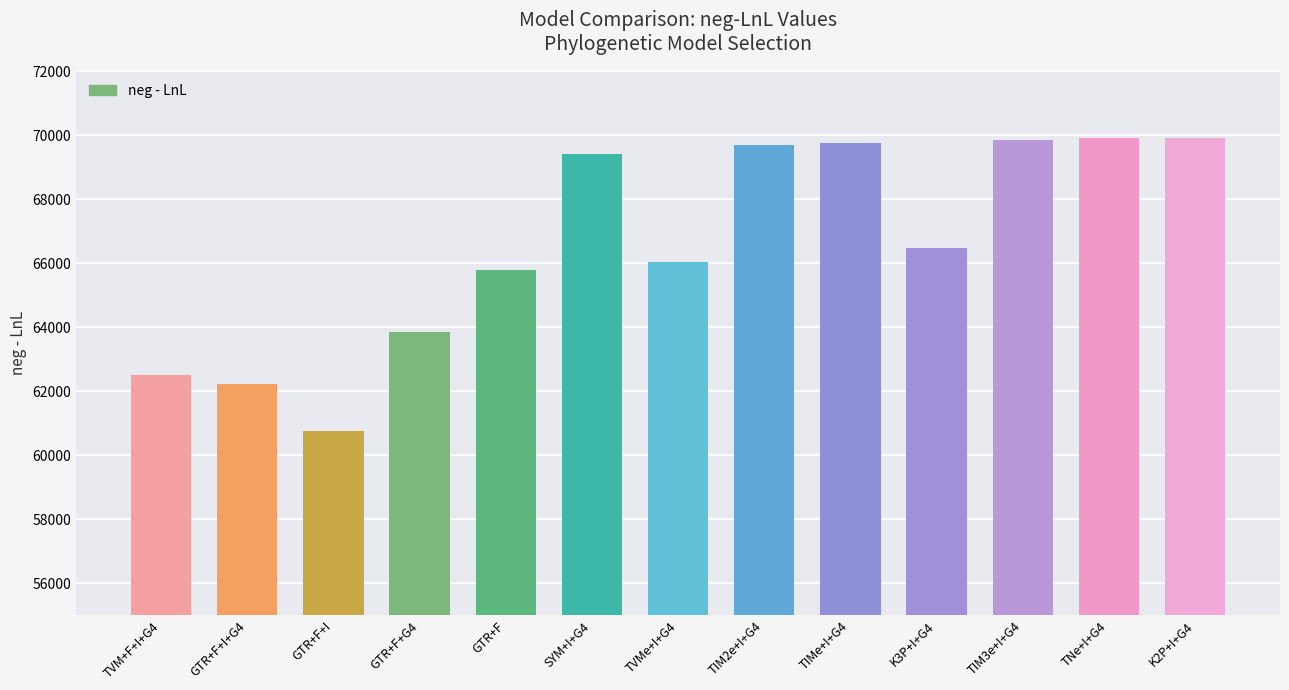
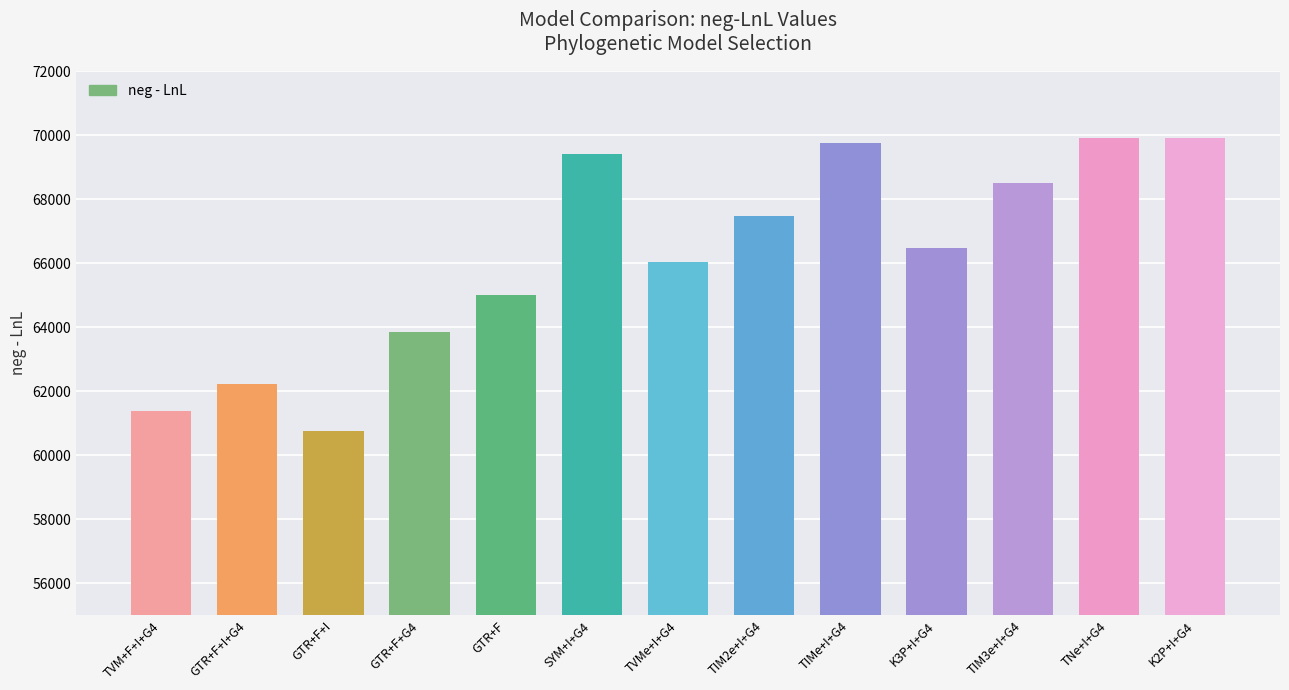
TVM+F+I+G4: 62500 -> 61400
GTR+F: 65800 -> 65000
TIM2e+I+G4: 69700 -> 67500
TIM3e+I+G4: 69800 -> 68500
